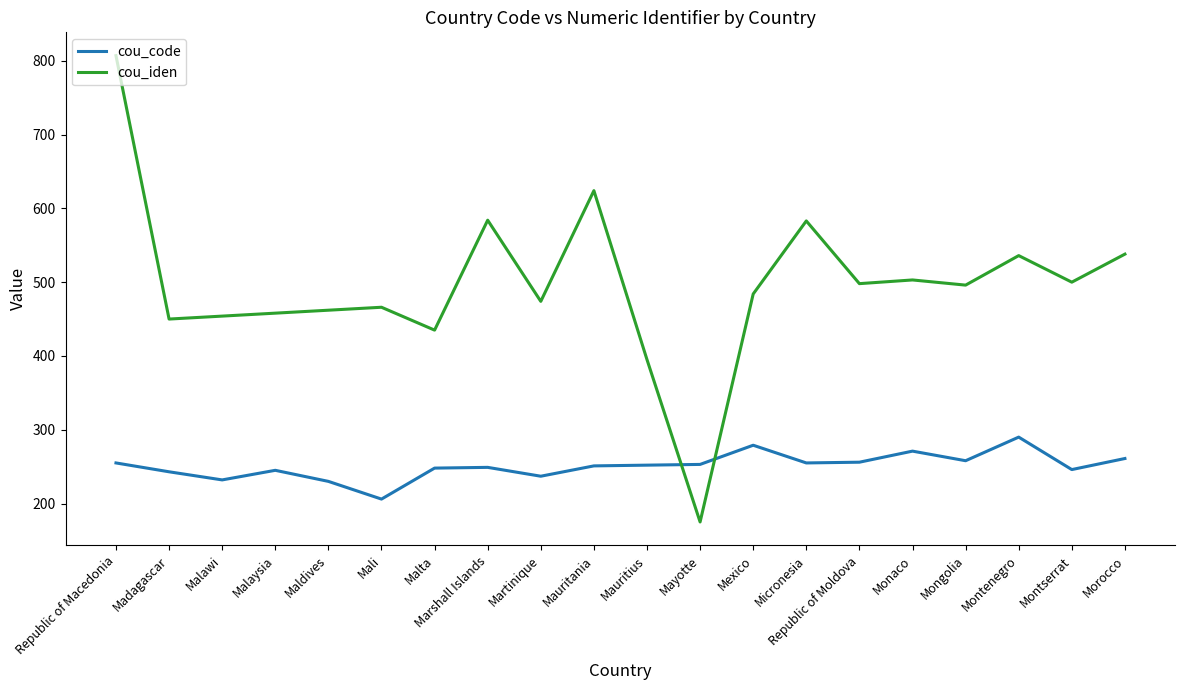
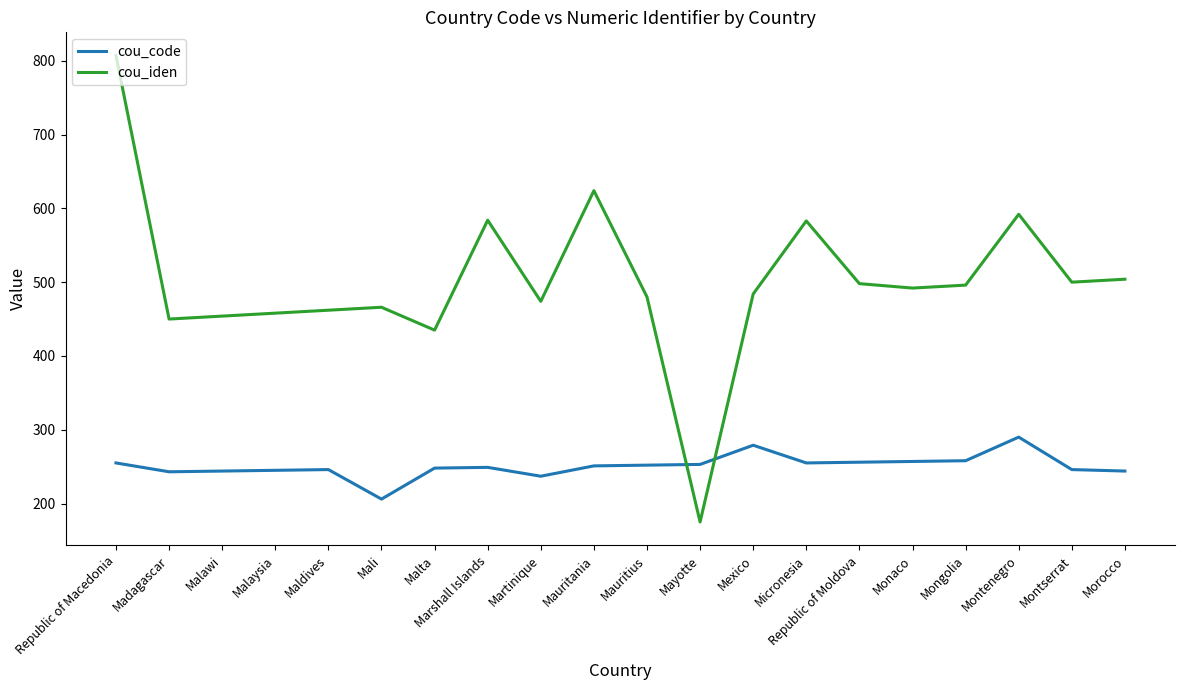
cou_code, Malawi: 230 -> 240
cou_code, Maldives: 230 -> 250
cou_iden, Mauritius: 400 -> 480
cou_code, Monaco: 270 -> 260
cou_iden, Monaco: 500 -> 490
cou_iden, Montenegro: 540 -> 590
cou_code, Morocco: 260 -> 240
cou_iden, Morocco: 540 -> 500
